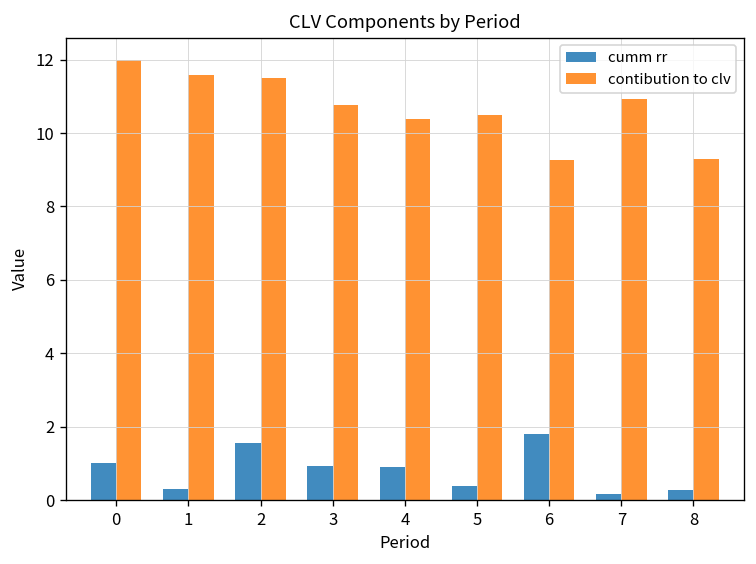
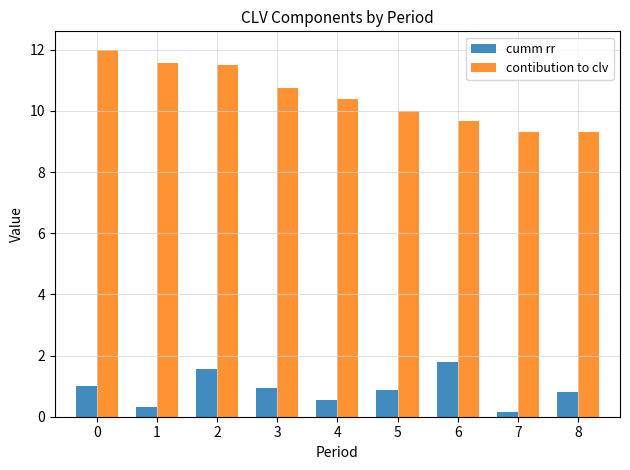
cumm rr, 4: 0.9 -> 0.5
cumm rr, 5: 0.4 -> 0.9
contibution to clv, 5: 10.5 -> 10.0
contibution to clv, 6: 9.3 -> 9.7
contibution to clv, 7: 10.9 -> 9.3
cumm rr, 8: 0.3 -> 0.8
